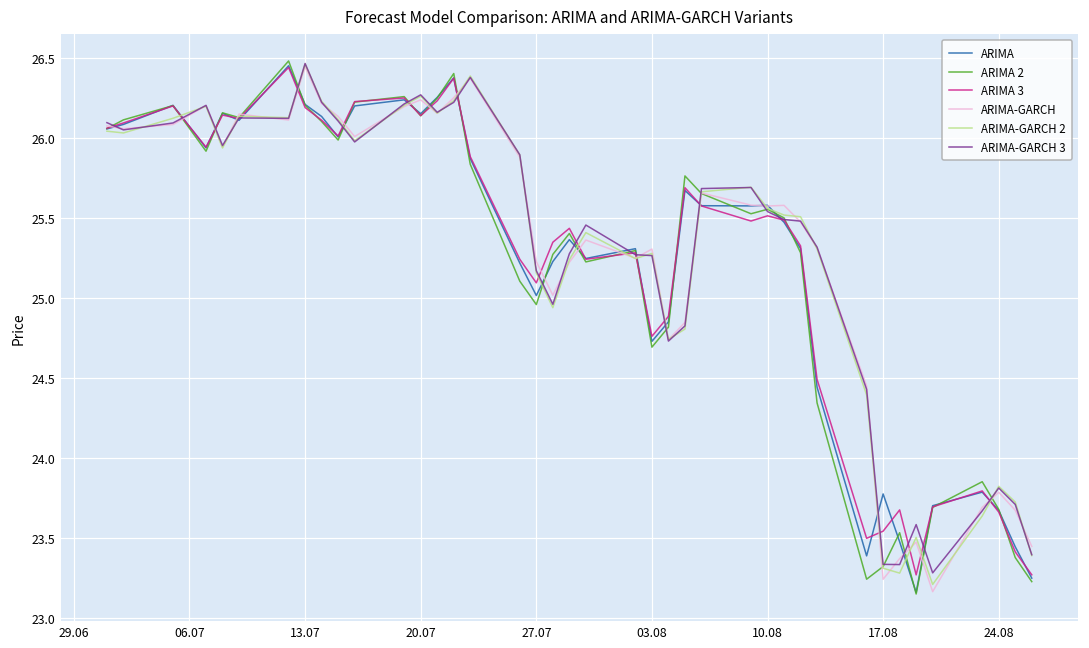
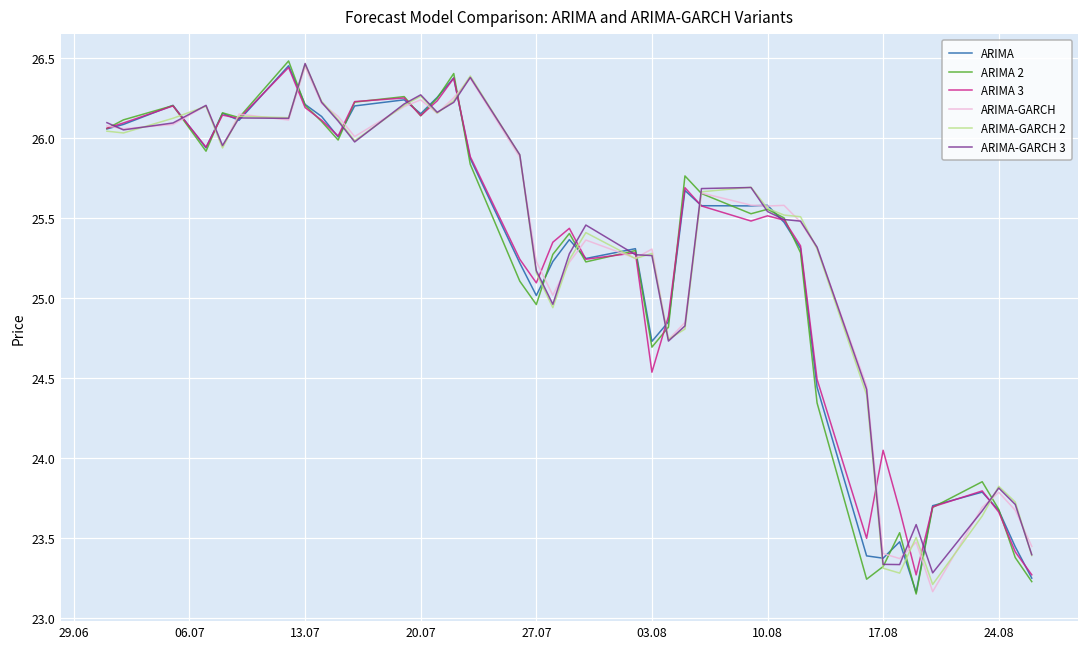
ARIMA 3, 03.08: 24.76 -> 24.54
ARIMA, 17.08: 23.78 -> 23.38
ARIMA 3, 17.08: 23.55 -> 24.05
ARIMA-GARCH, 17.08: 23.24 -> 23.41
